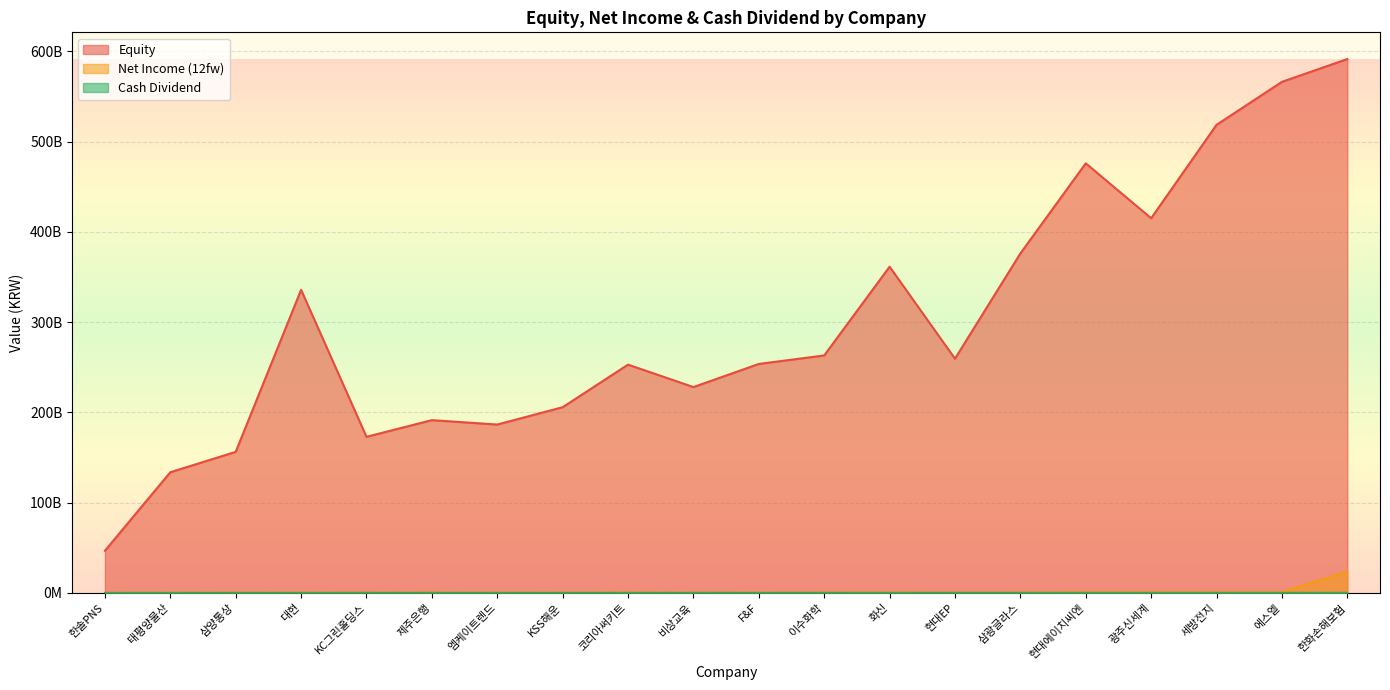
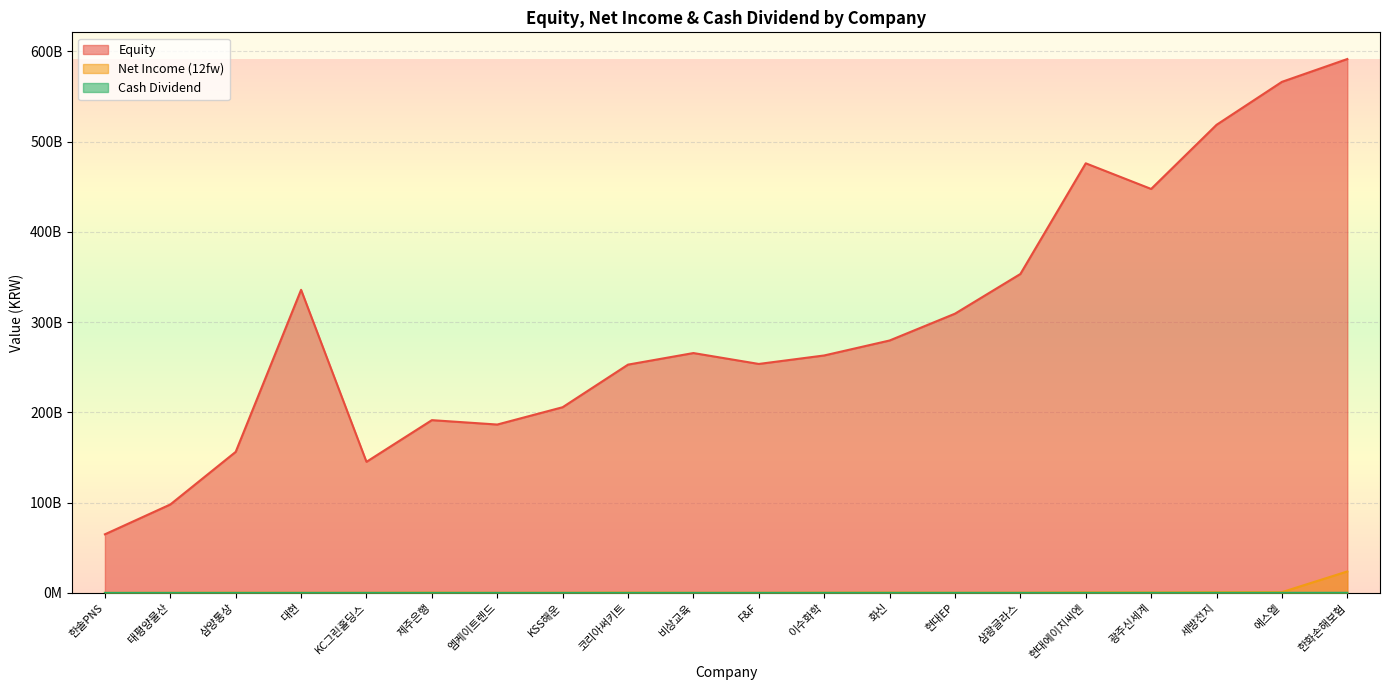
Equity, 한솔PNS: 50000000000 -> 60000000000
Equity, 태평양물산: 130000000000 -> 100000000000
Equity, KC그린홀딩스: 170000000000 -> 150000000000
Equity, 비상교육: 230000000000 -> 270000000000
Equity, 화신: 360000000000 -> 280000000000
Equity, 현대EP: 260000000000 -> 310000000000
Equity, 삼광글라스: 380000000000 -> 350000000000
Equity, 광주신세계: 420000000000 -> 450000000000
